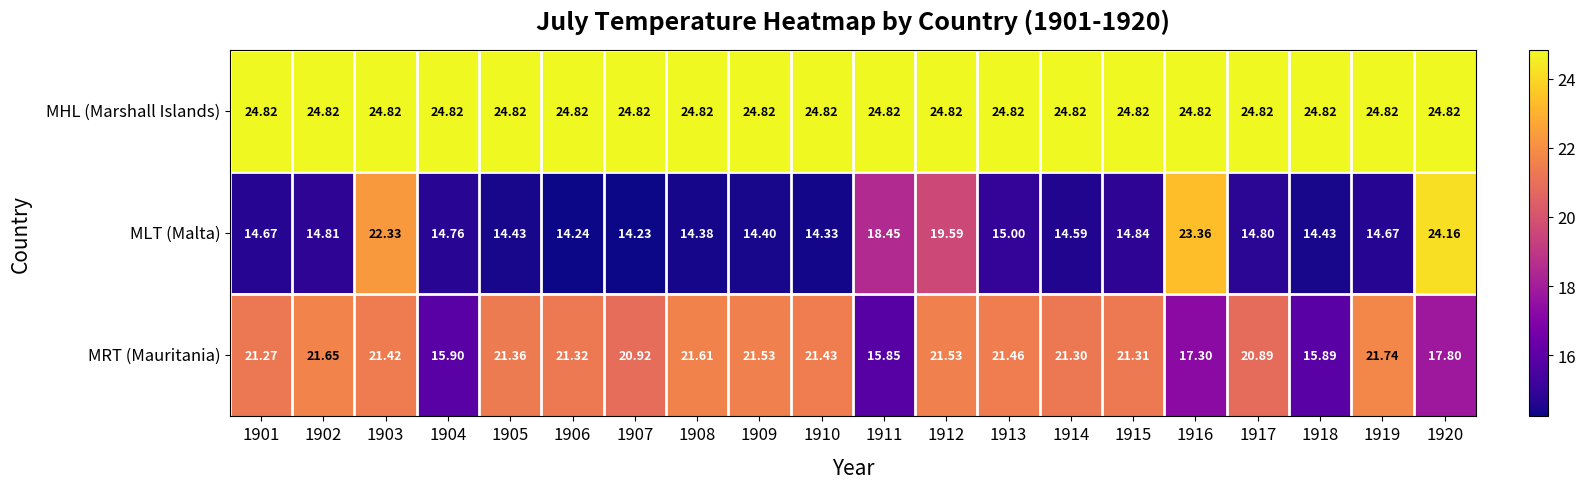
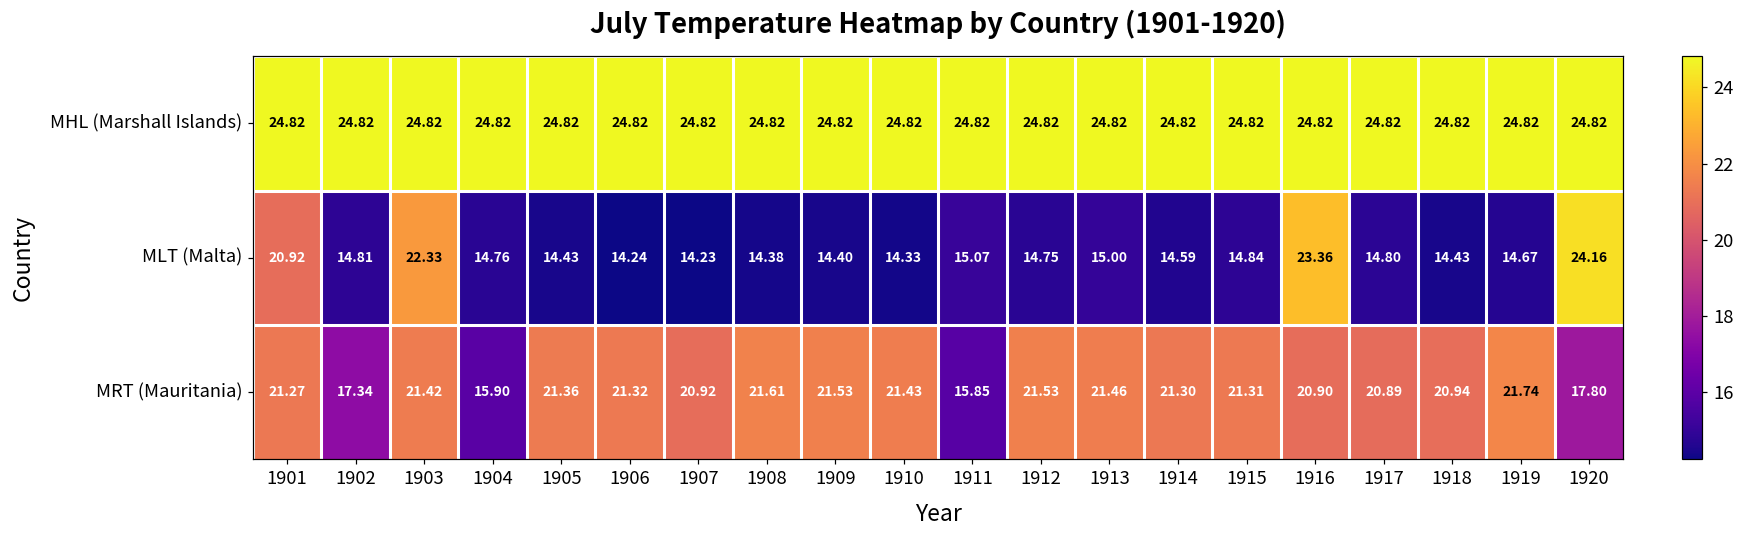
MLT (Malta), 1901: 14.67 -> 20.92
MLT (Malta), 1911: 18.45 -> 15.07
MLT (Malta), 1912: 19.59 -> 14.75
MRT (Mauritania), 1902: 21.65 -> 17.34
MRT (Mauritania), 1916: 17.30 -> 20.90
MRT (Mauritania), 1918: 15.89 -> 20.94
